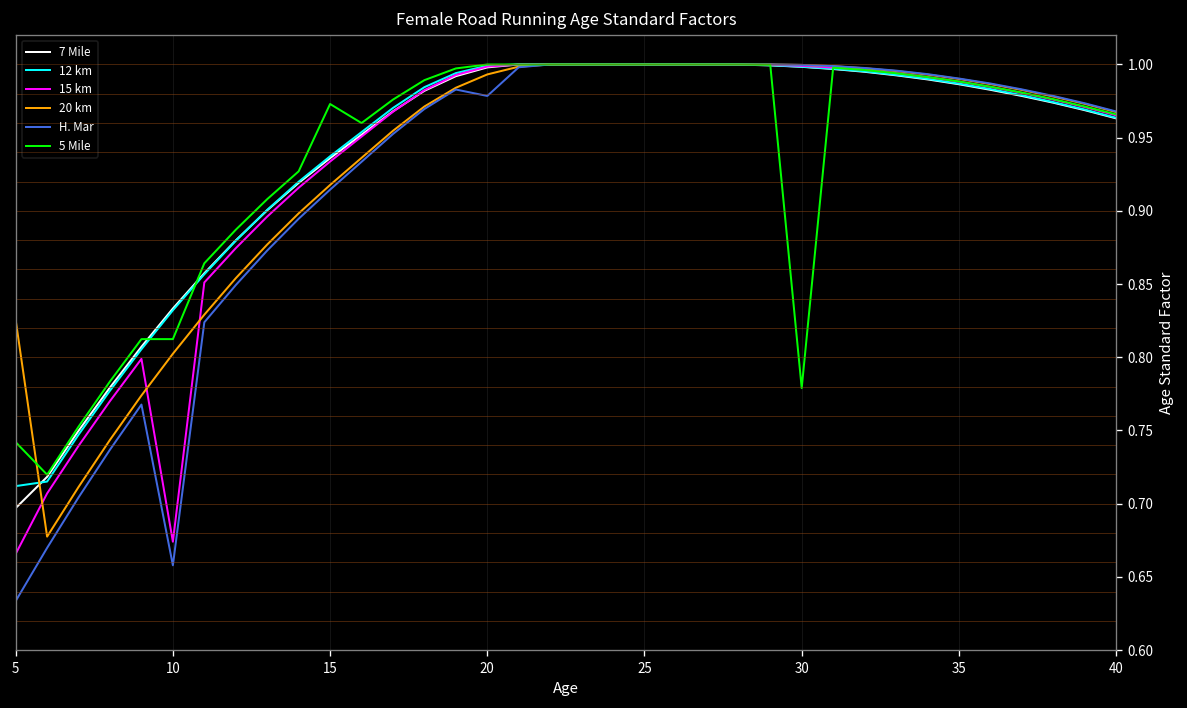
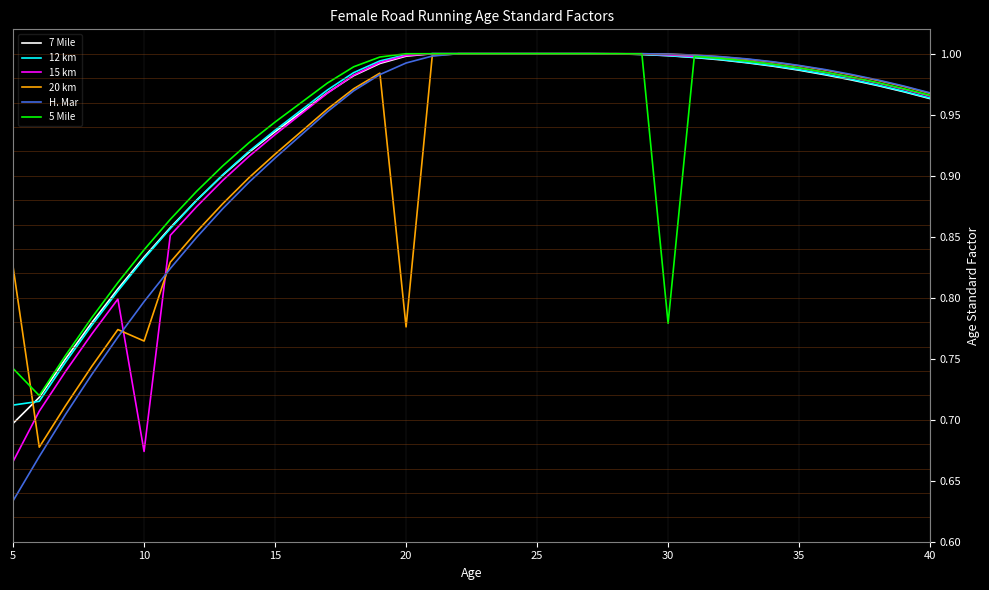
20 km, 10: 0.802 -> 0.765
H. Mar, 10: 0.658 -> 0.797
5 Mile, 10: 0.812 -> 0.839
5 Mile, 15: 0.973 -> 0.944
20 km, 20: 0.993 -> 0.776
H. Mar, 20: 0.979 -> 0.992
